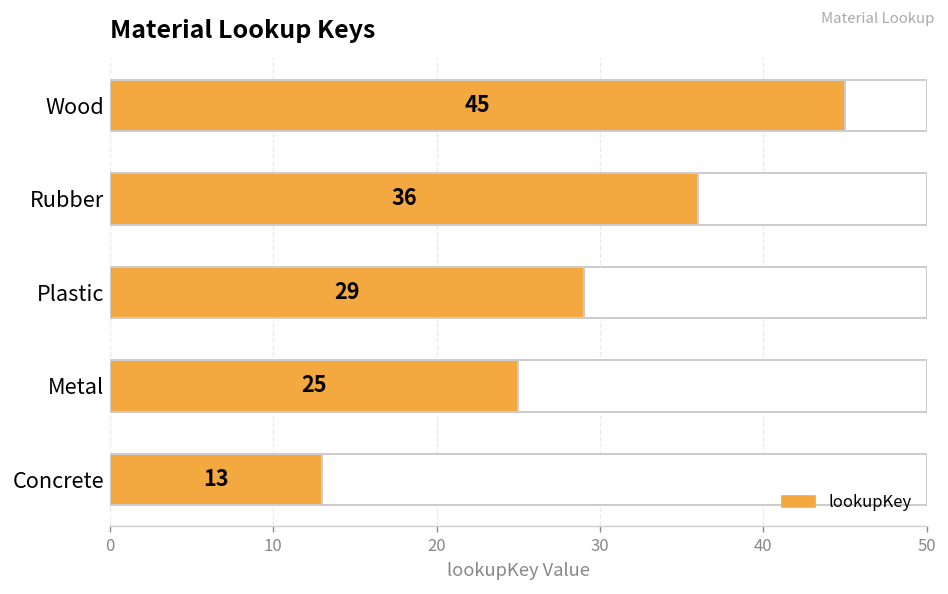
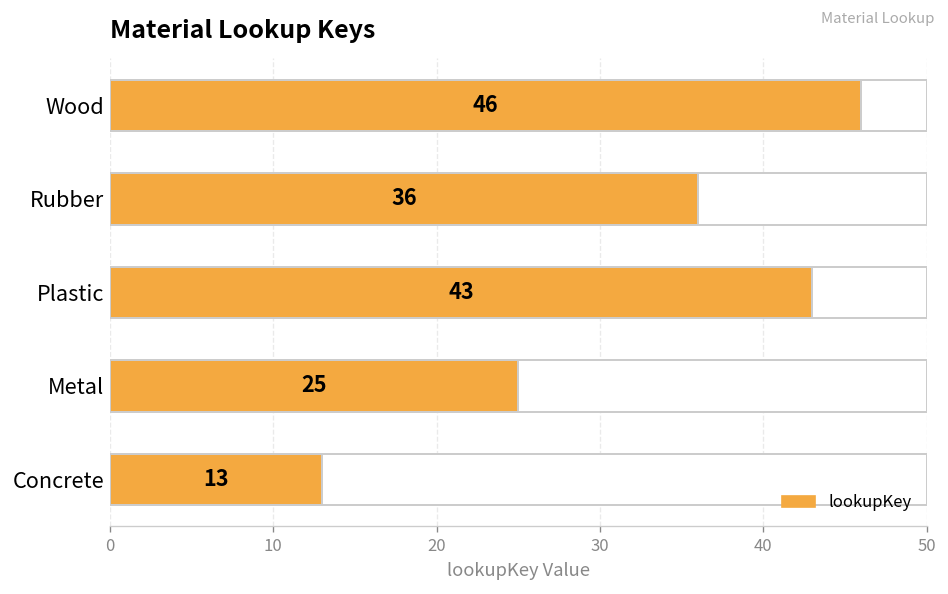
lookupKey, Wood: 45 -> 46
lookupKey, Plastic: 29 -> 43
